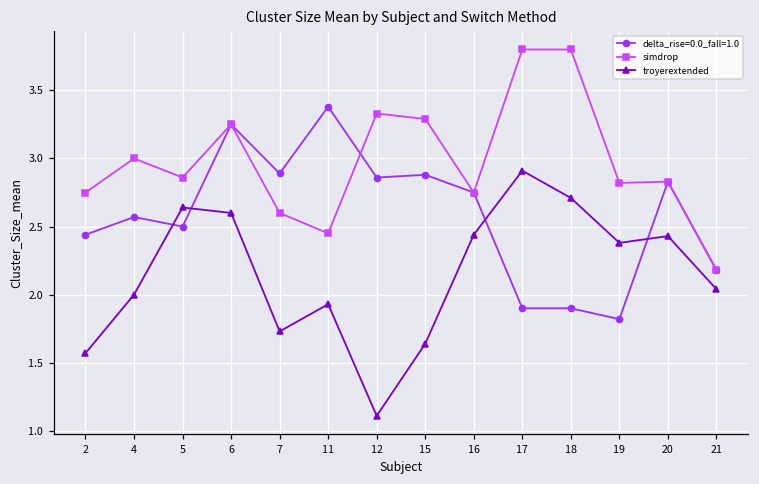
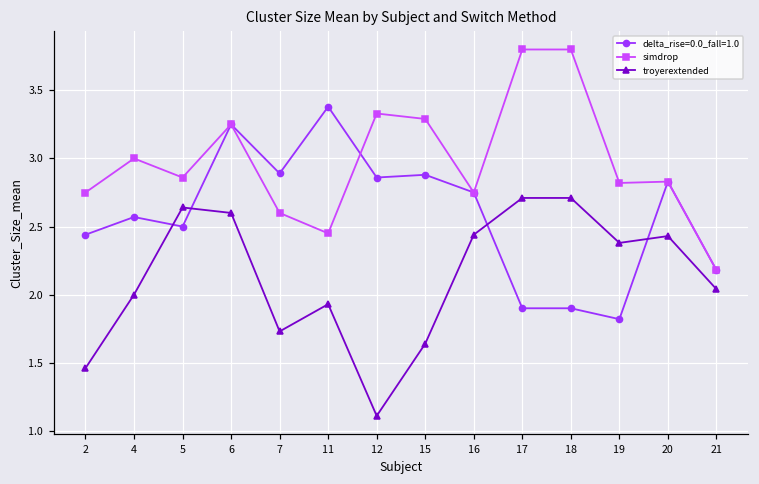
troyerextended, 2: 1.57 -> 1.46
troyerextended, 17: 2.91 -> 2.71
